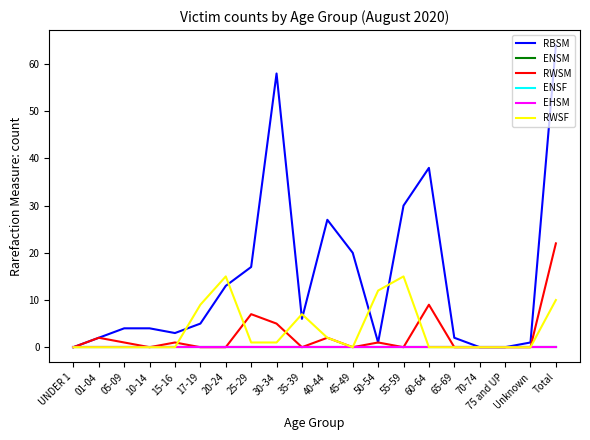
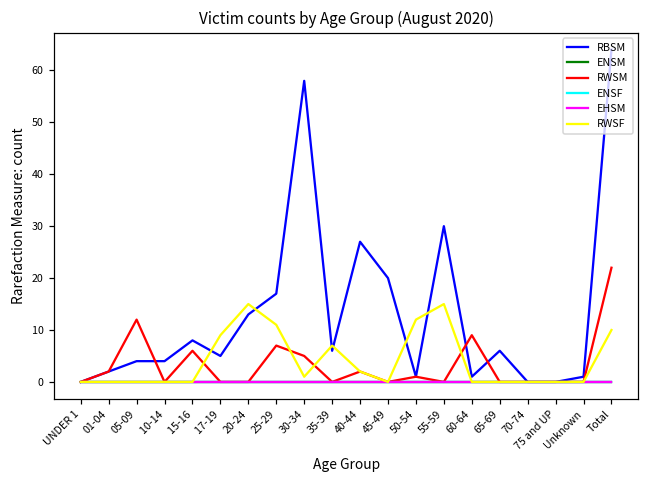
RWSM, 05-09: 1 -> 12
RBSM, 15-16: 3 -> 8
RWSM, 15-16: 1 -> 6
RWSF, 25-29: 1 -> 11
RBSM, 60-64: 38 -> 1
RBSM, 65-69: 2 -> 6
